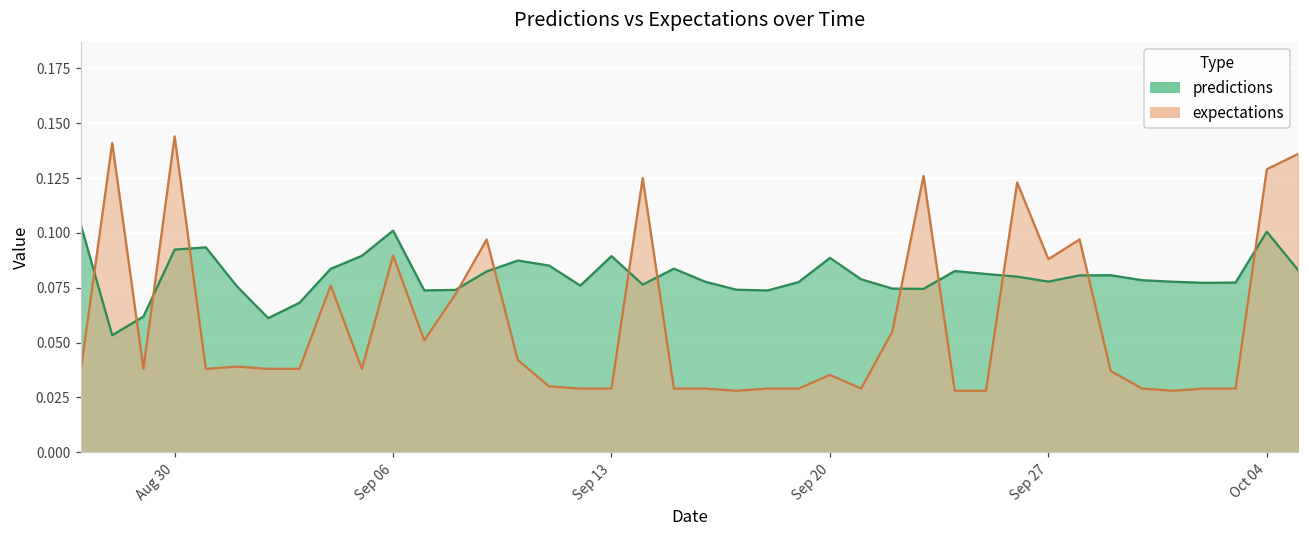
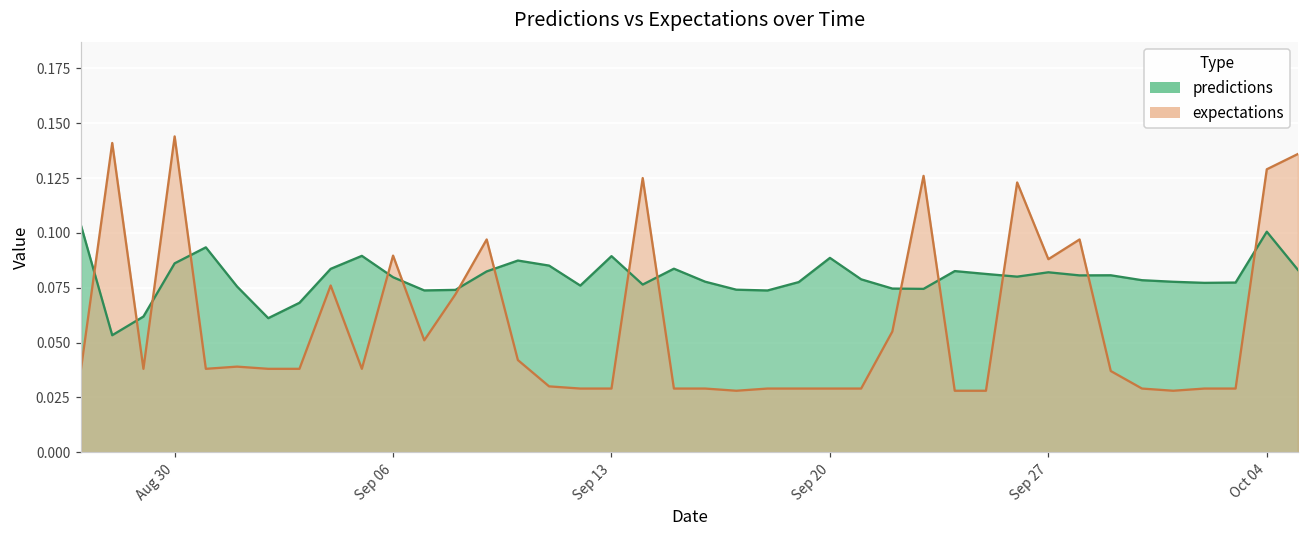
predictions, Aug 30: 0.092 -> 0.086
predictions, Sep 06: 0.101 -> 0.080
expectations, Sep 20: 0.035 -> 0.029
predictions, Sep 27: 0.078 -> 0.082
